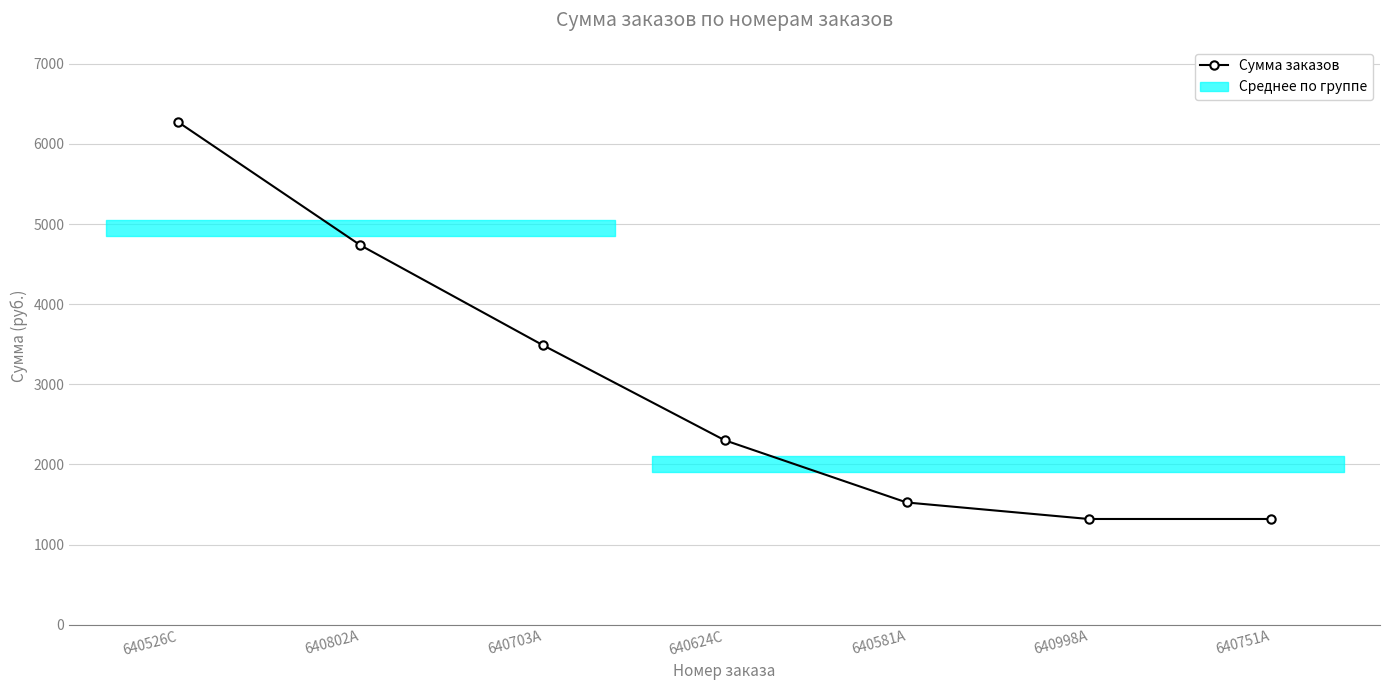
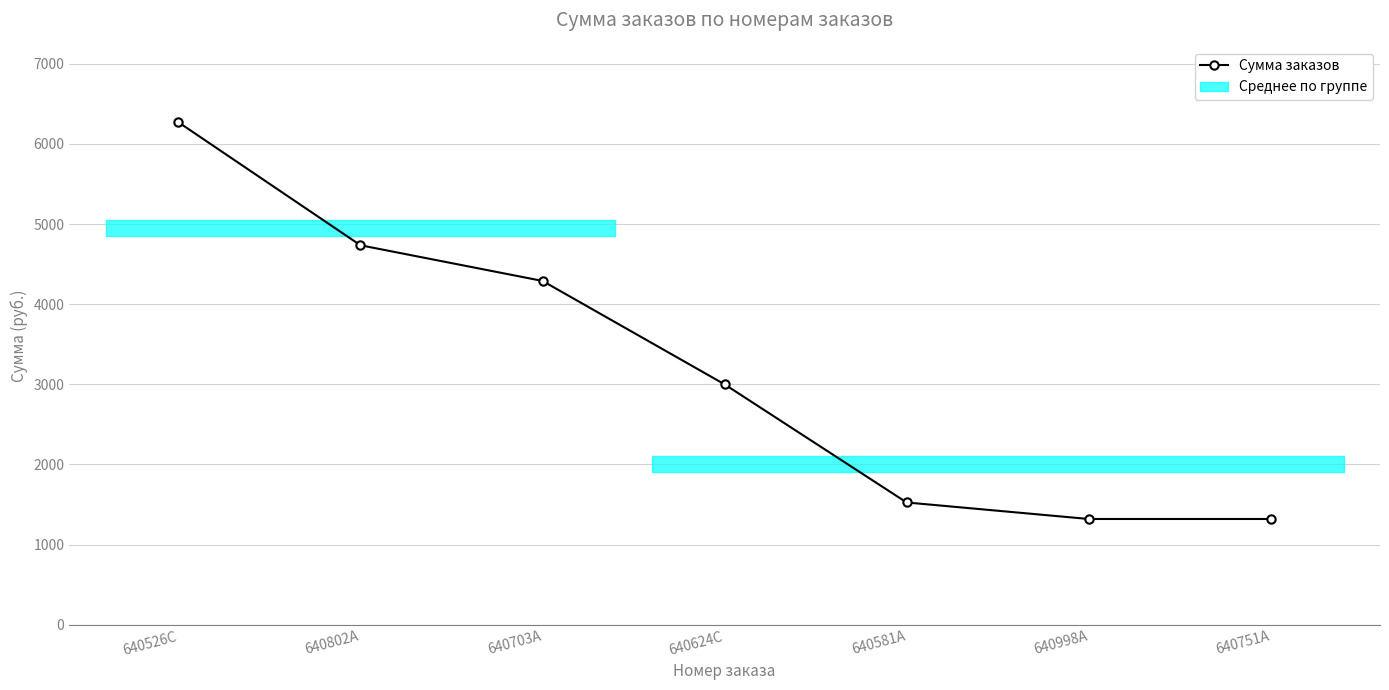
640703A: 3500 -> 4300
640624C: 2300 -> 3000
